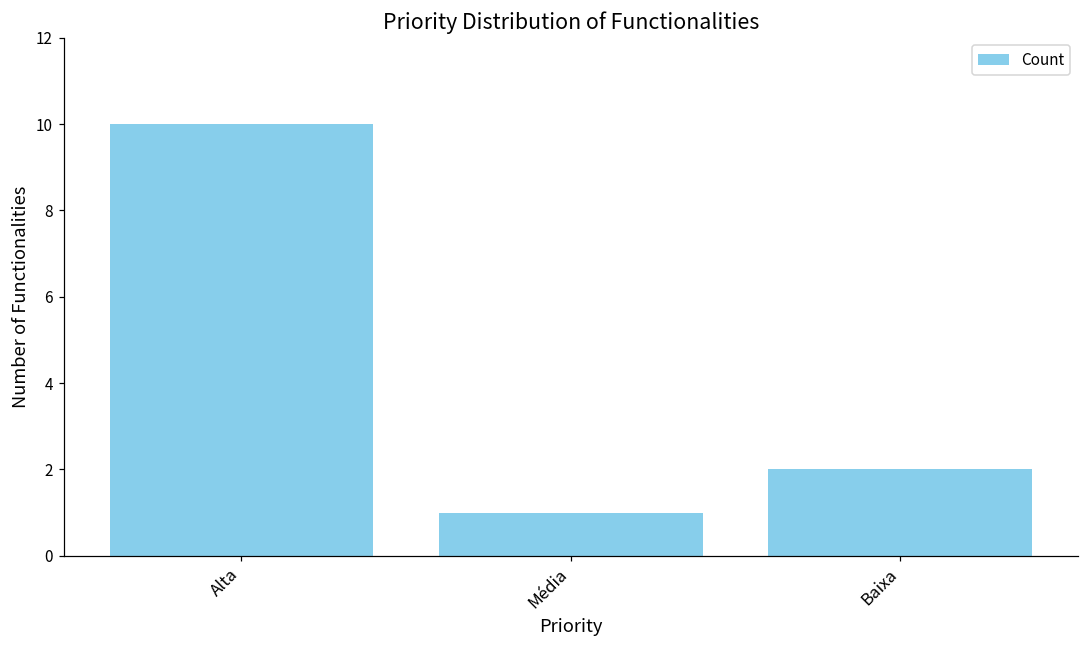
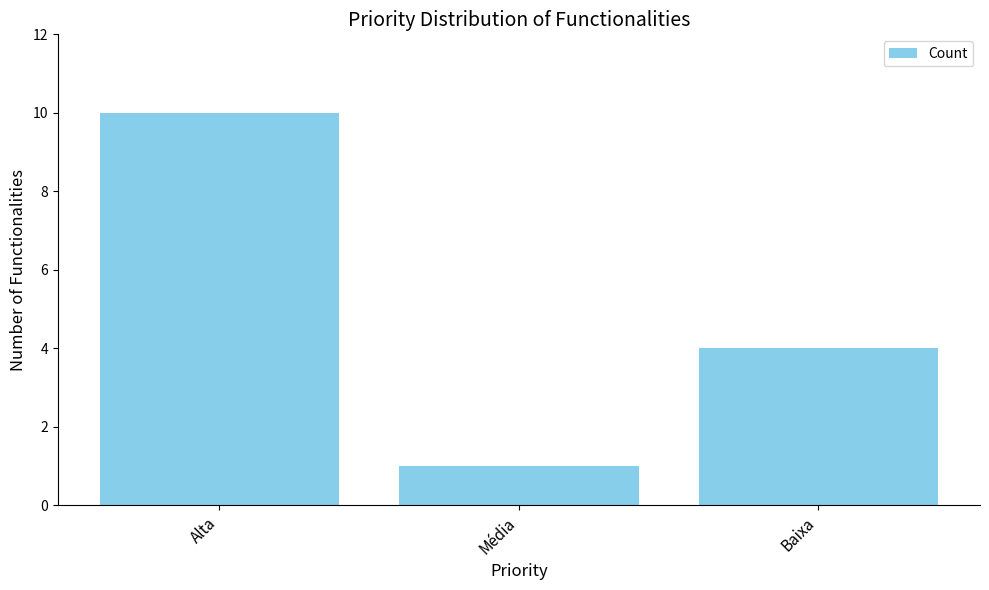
Baixa: 2 -> 4
